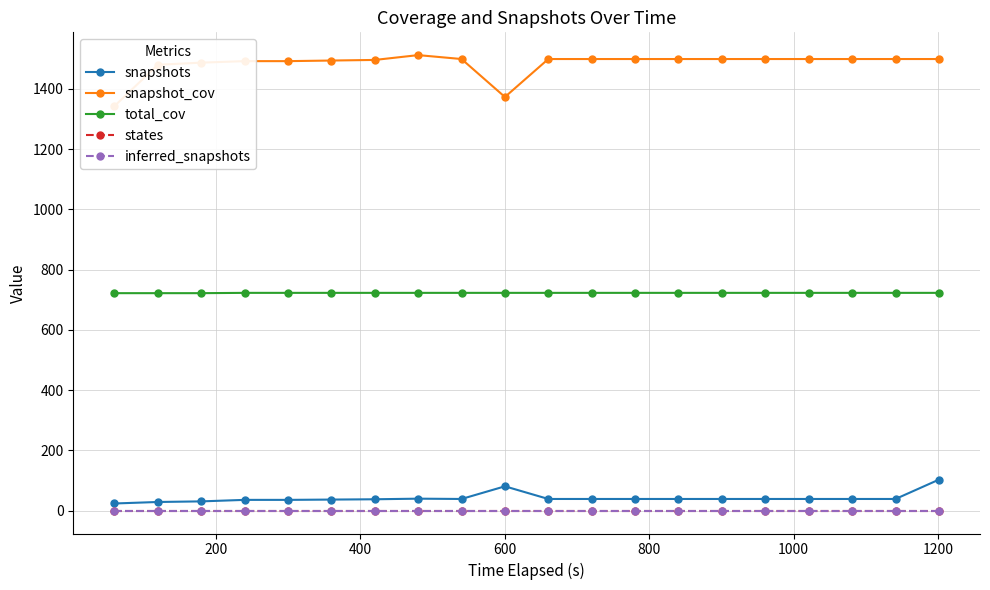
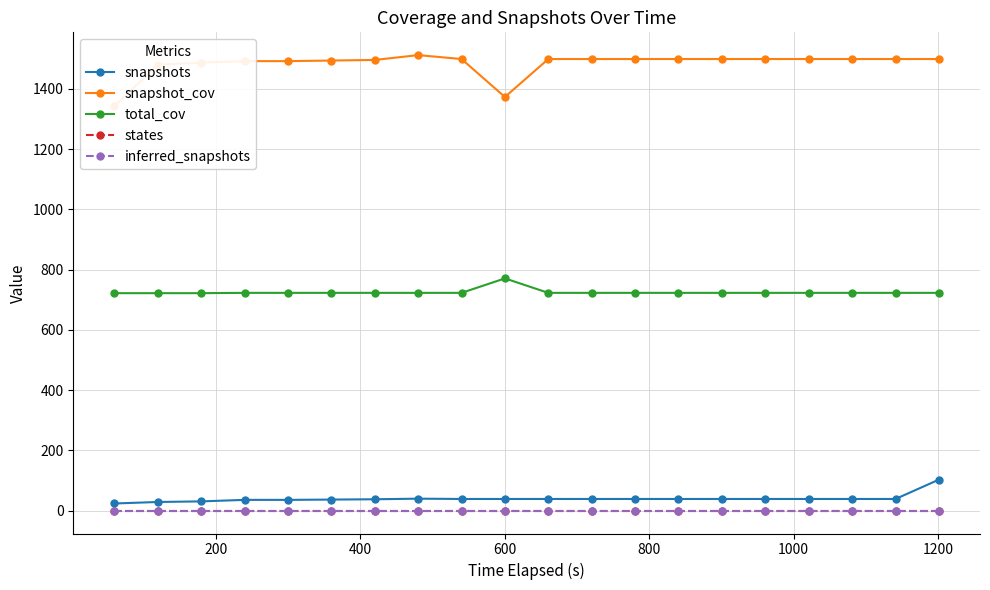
snapshots, 600: 80 -> 40
total_cov, 600: 720 -> 770
